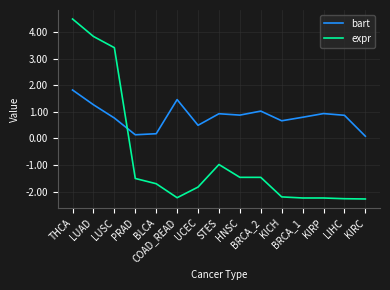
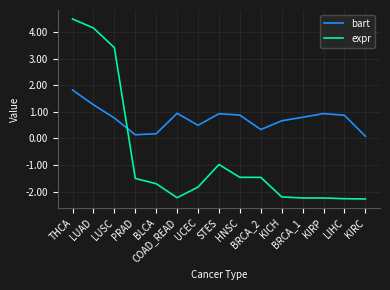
expr, LUAD: 3.8 -> 4.2
bart, COAD_READ: 1.5 -> 0.9
bart, BRCA_2: 1.0 -> 0.3
